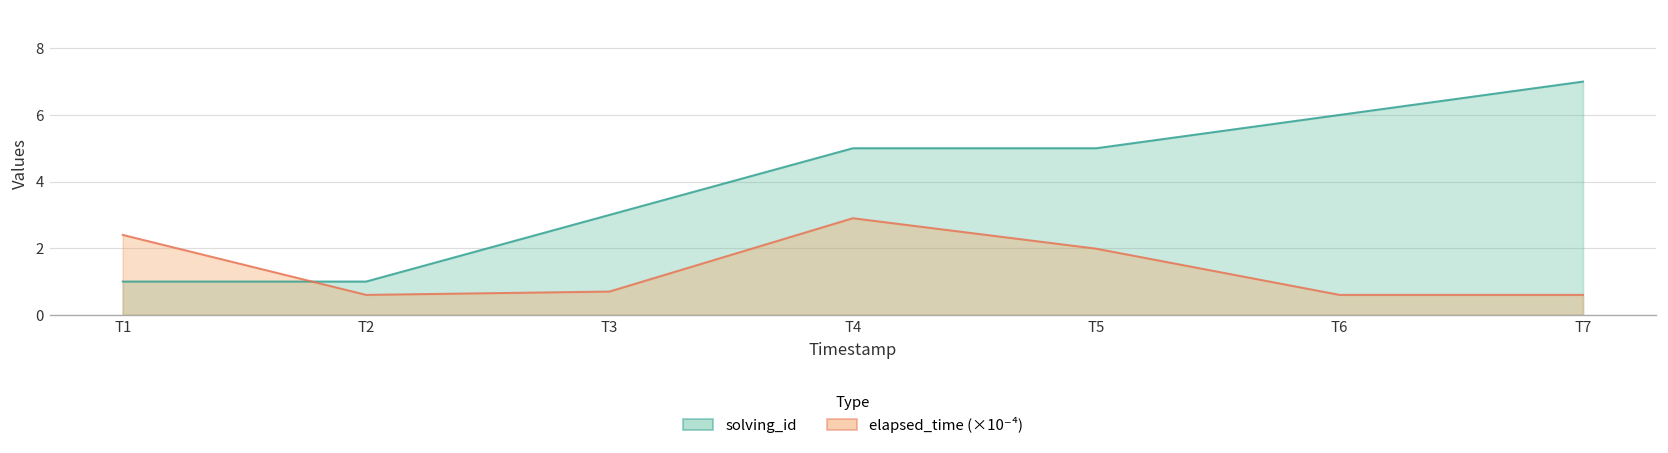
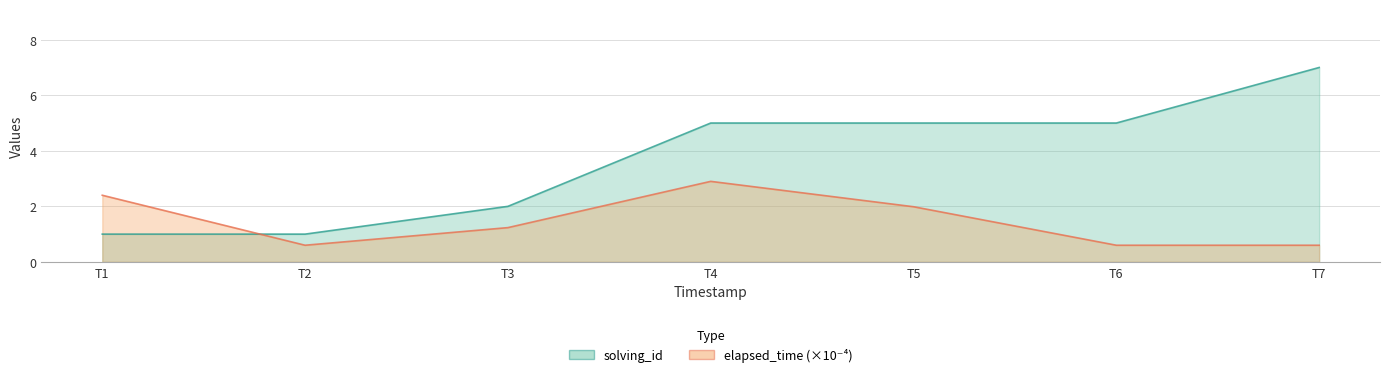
solving_id, T3: 3 -> 2
elapsed_time (×10⁻⁴), T3: 0.7 -> 1.2
solving_id, T6: 6 -> 5
